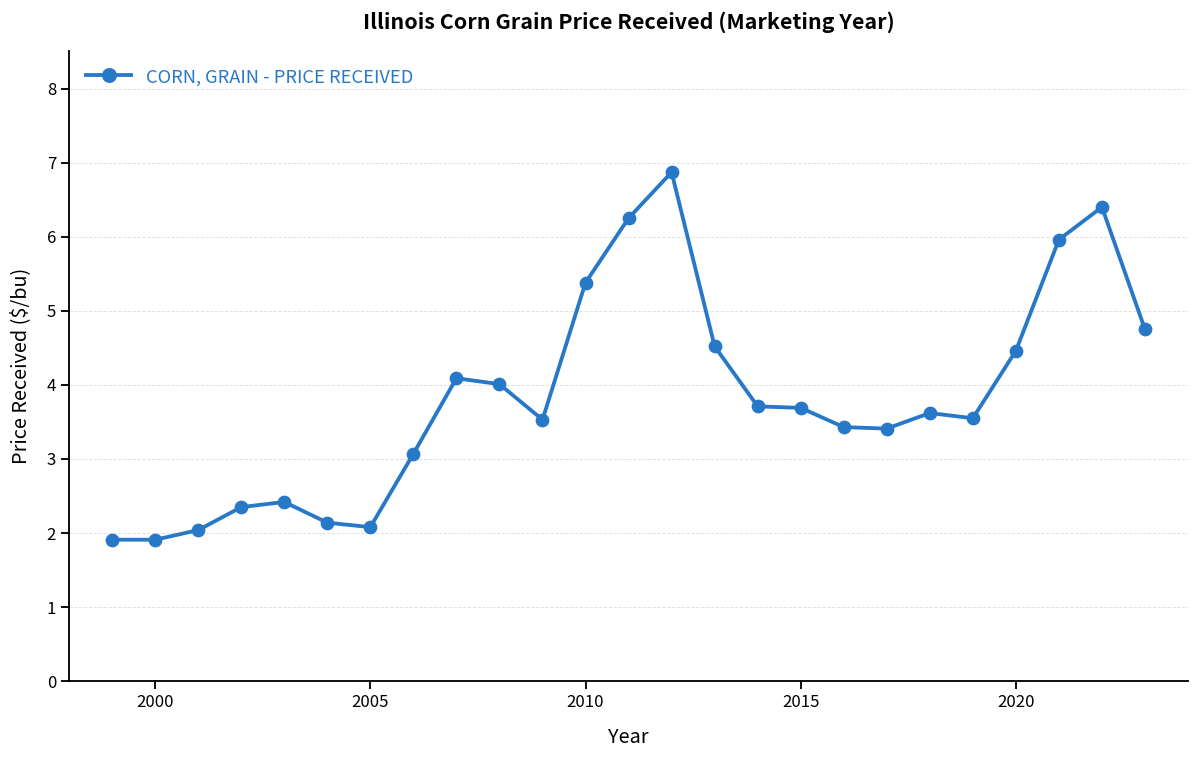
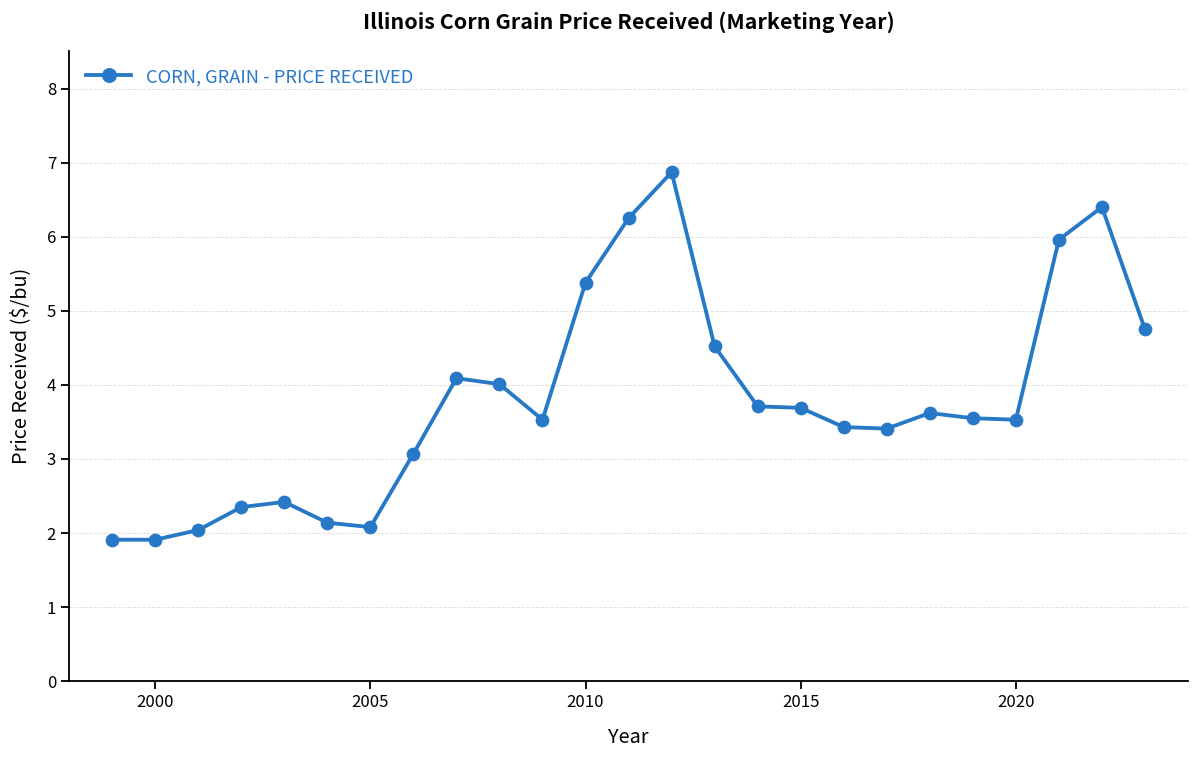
2020: 4.5 -> 3.5
